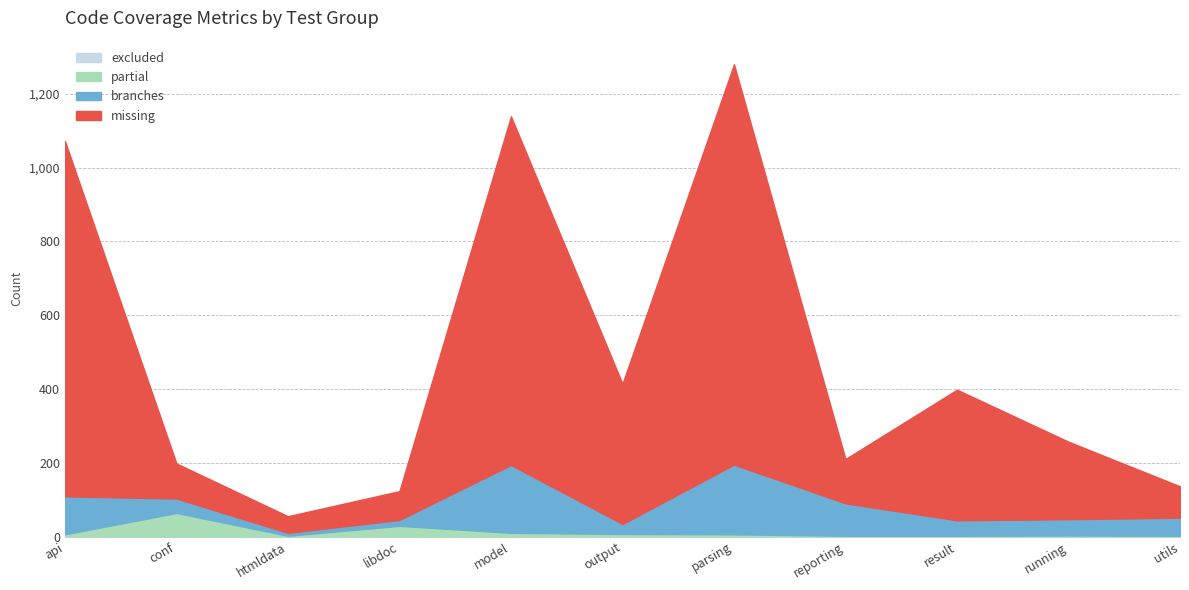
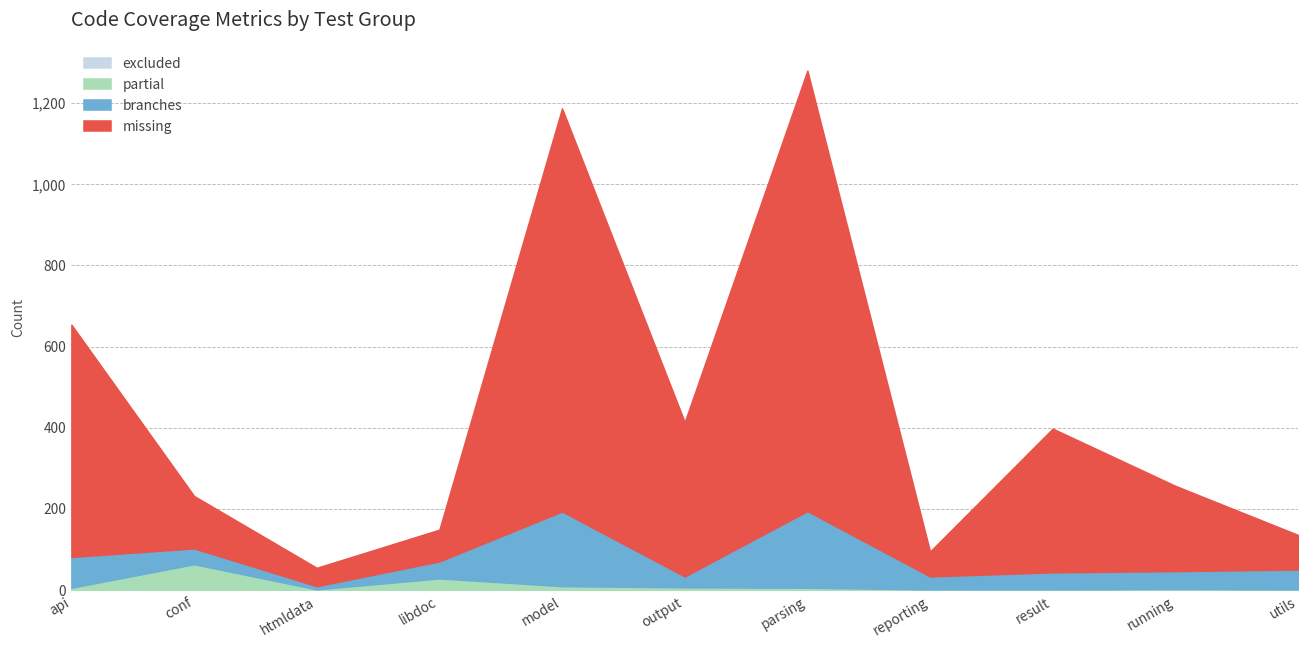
branches, api: 100 -> 80
missing, api: 960 -> 570
missing, conf: 100 -> 130
branches, libdoc: 20 -> 40
missing, model: 950 -> 990
branches, reporting: 90 -> 30
missing, reporting: 120 -> 60
